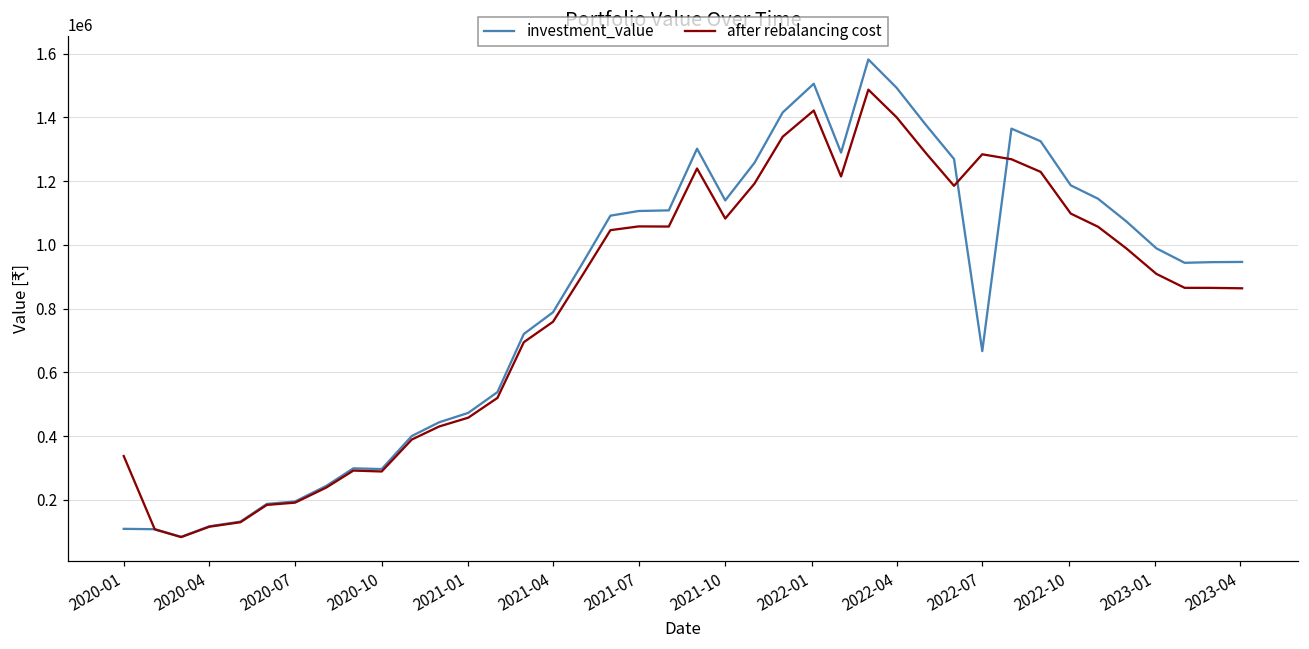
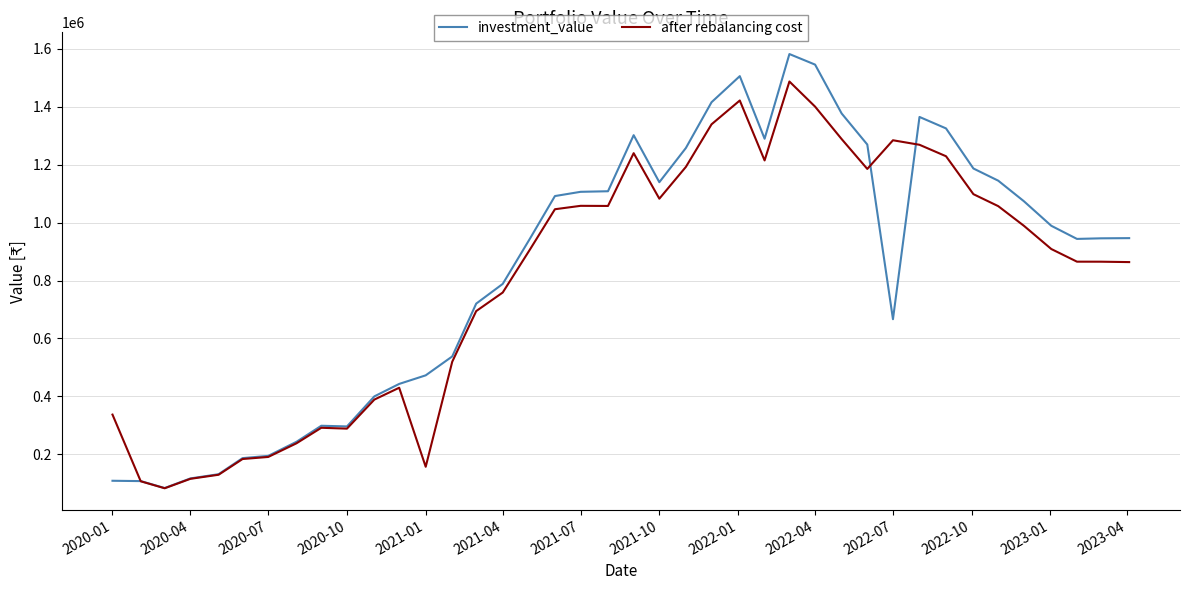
after rebalancing cost, 2021-01: 460000 -> 160000
investment_value, 2022-04: 1490000 -> 1550000
